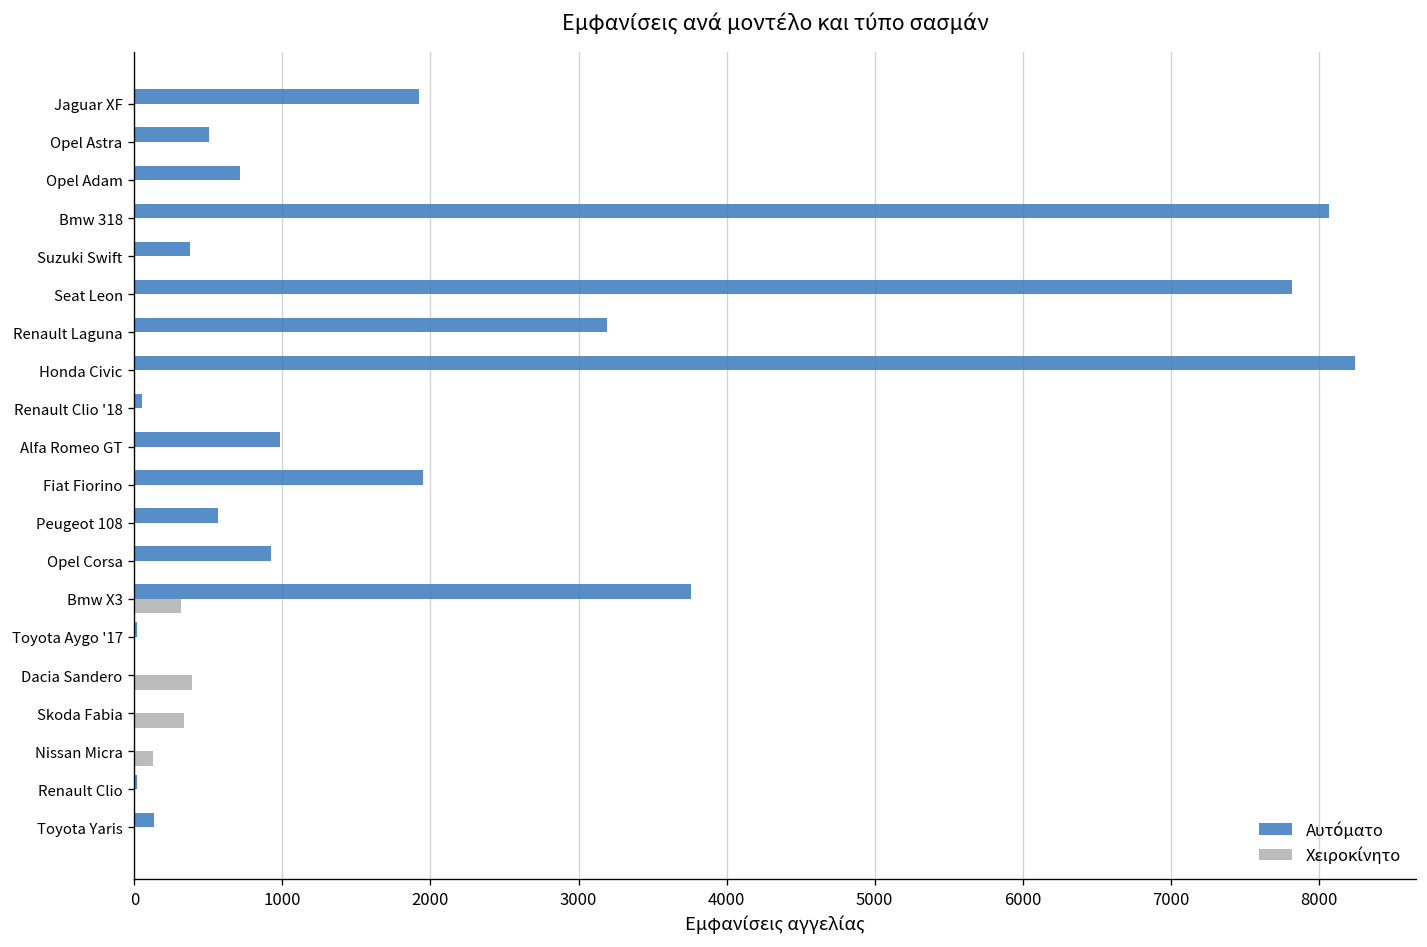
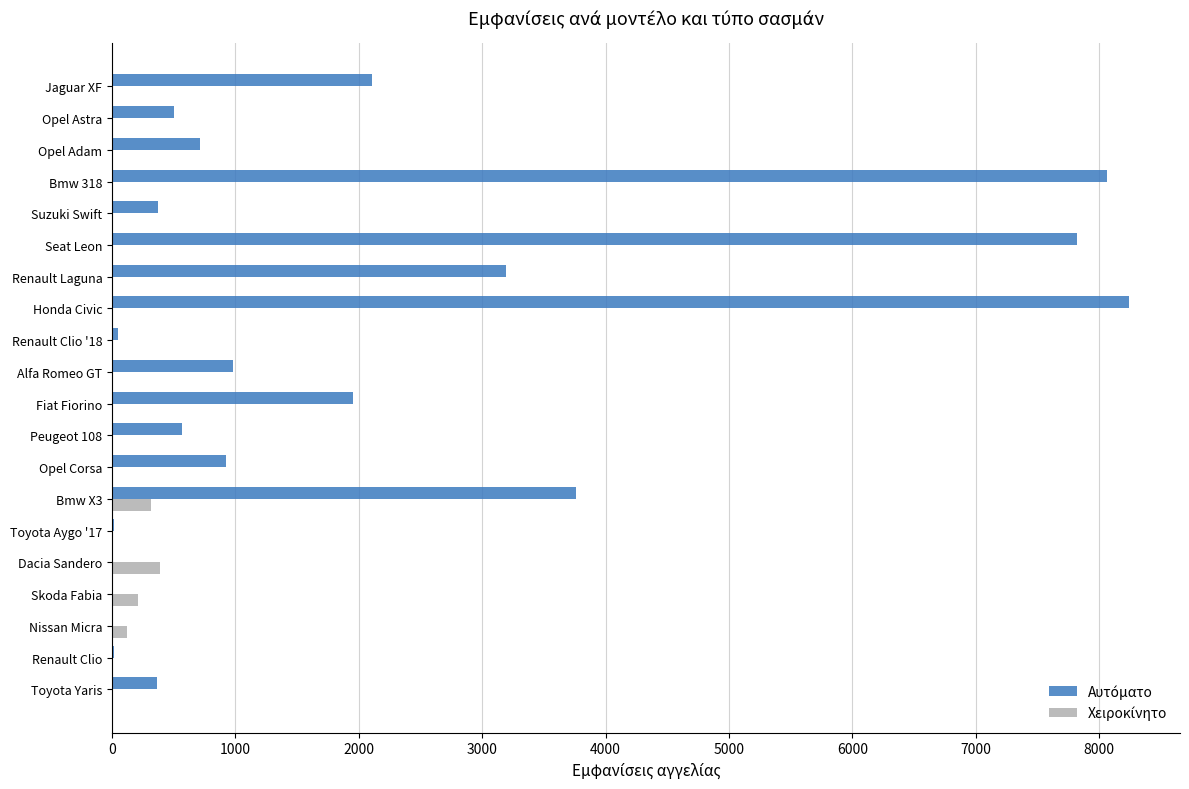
Αυτόματο, Jaguar XF: 1920 -> 2110
Χειροκίνητο, Skoda Fabia: 330 -> 210
Αυτόματο, Toyota Yaris: 130 -> 360
